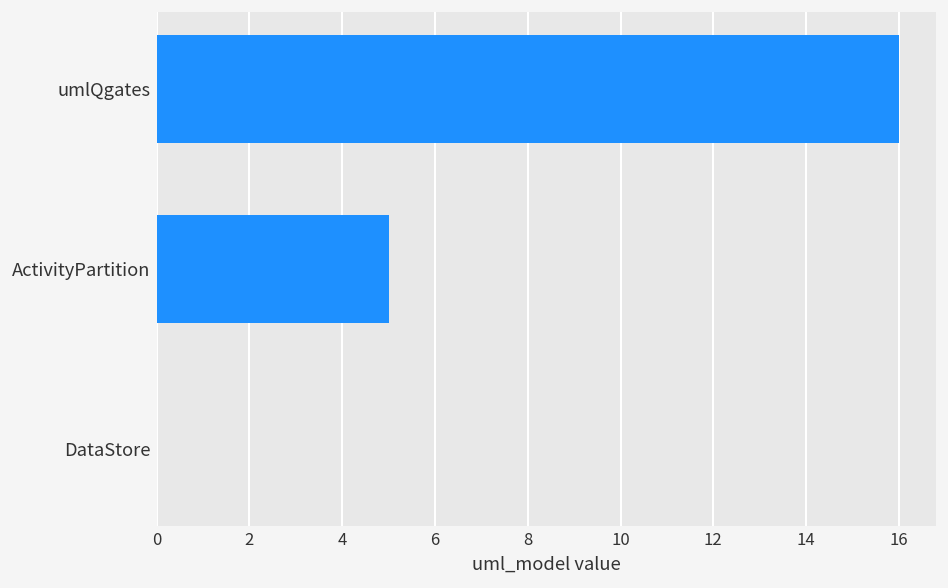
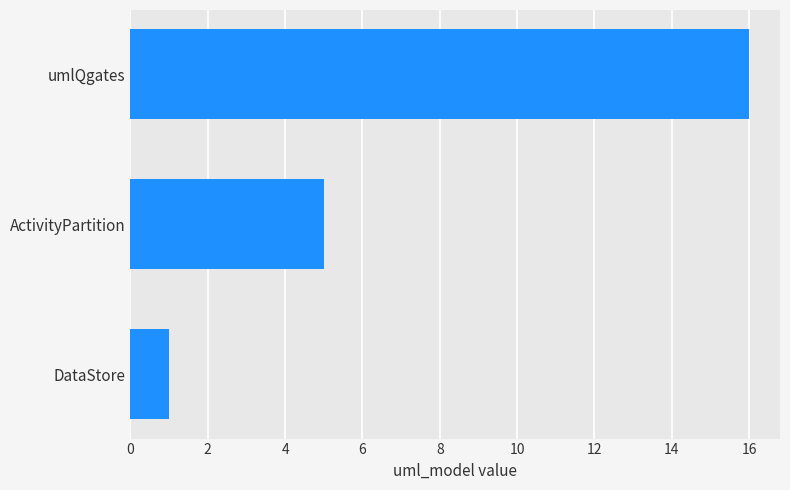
DataStore: 0 -> 1
